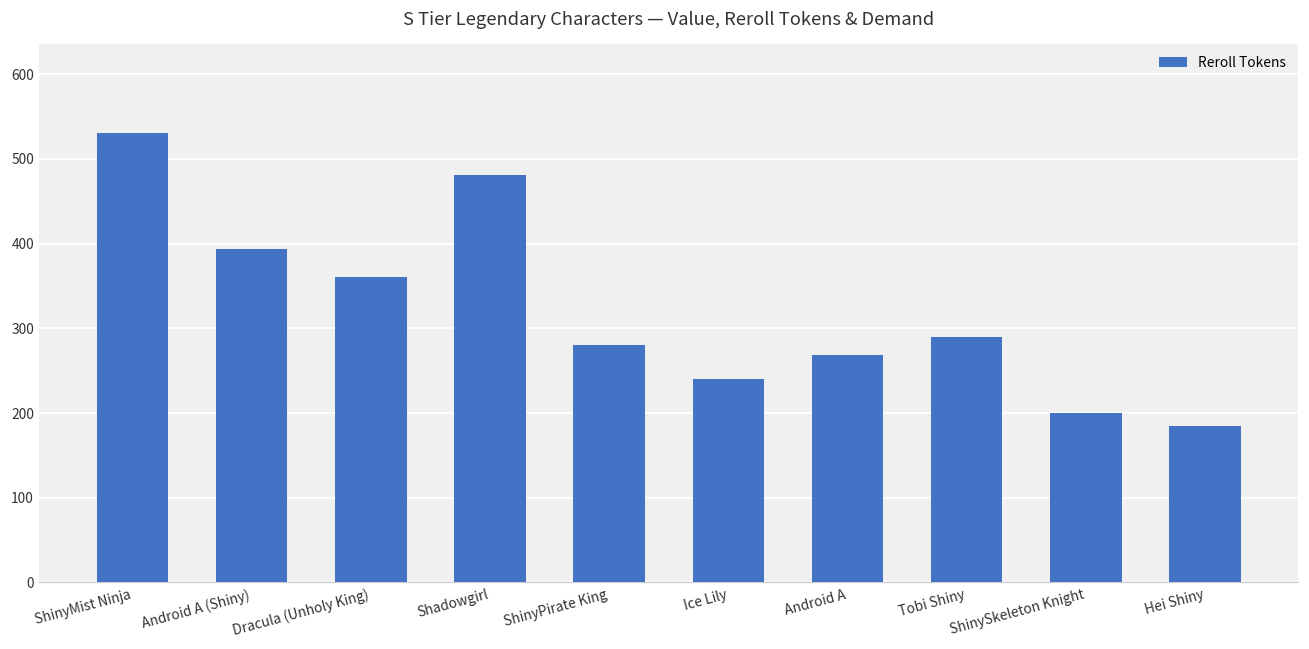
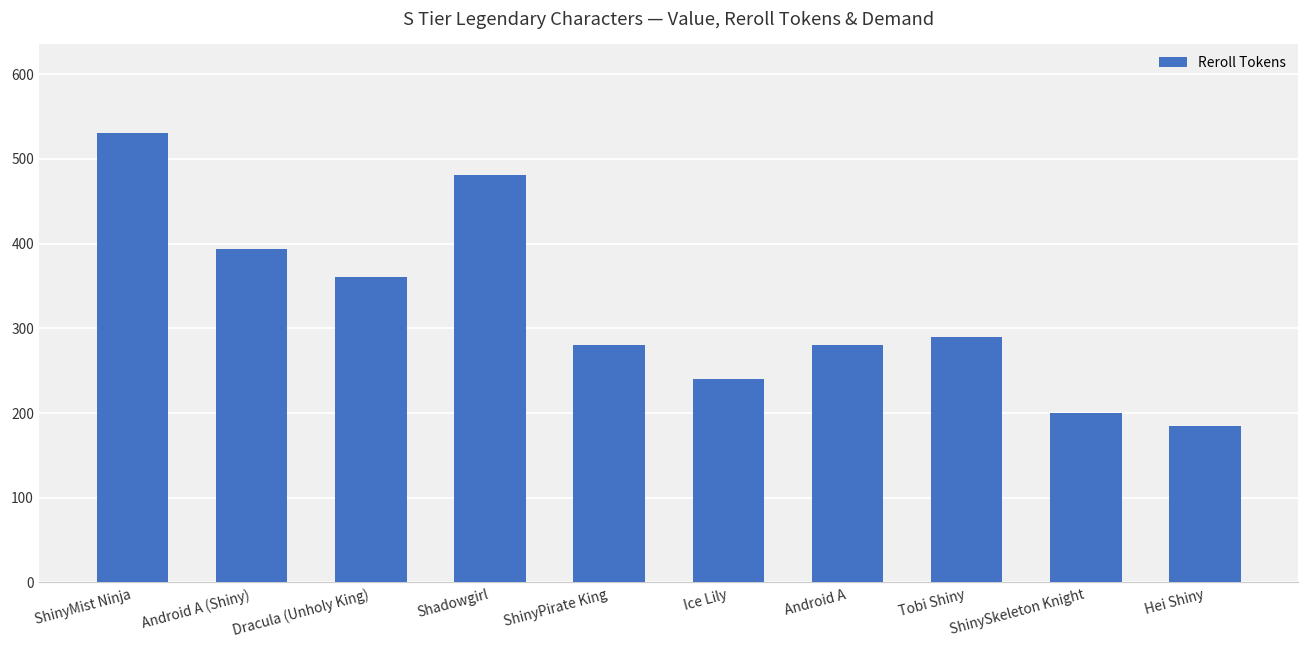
Android A: 270 -> 280
